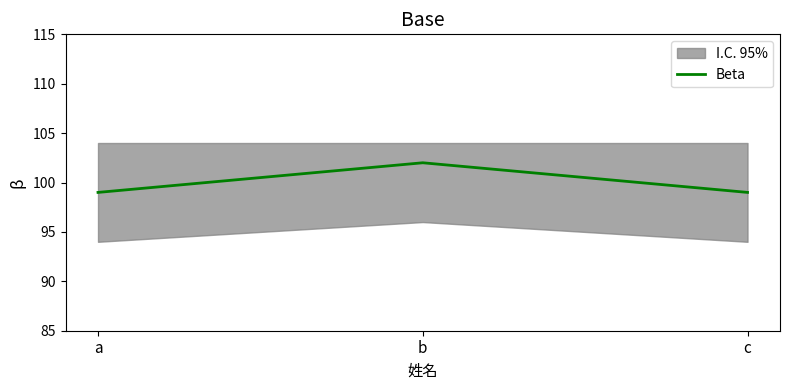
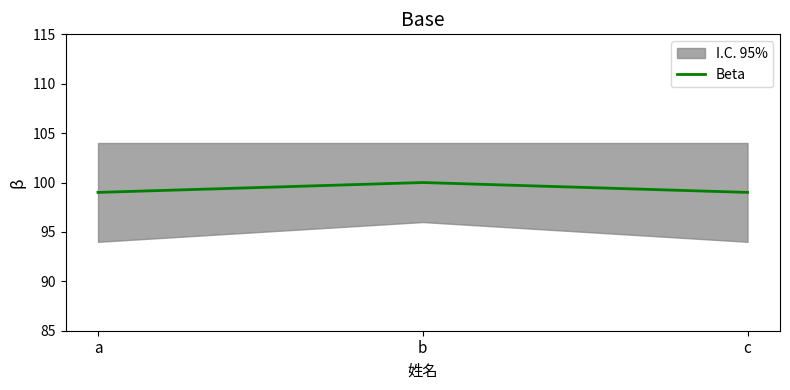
Beta, b: 102 -> 100
